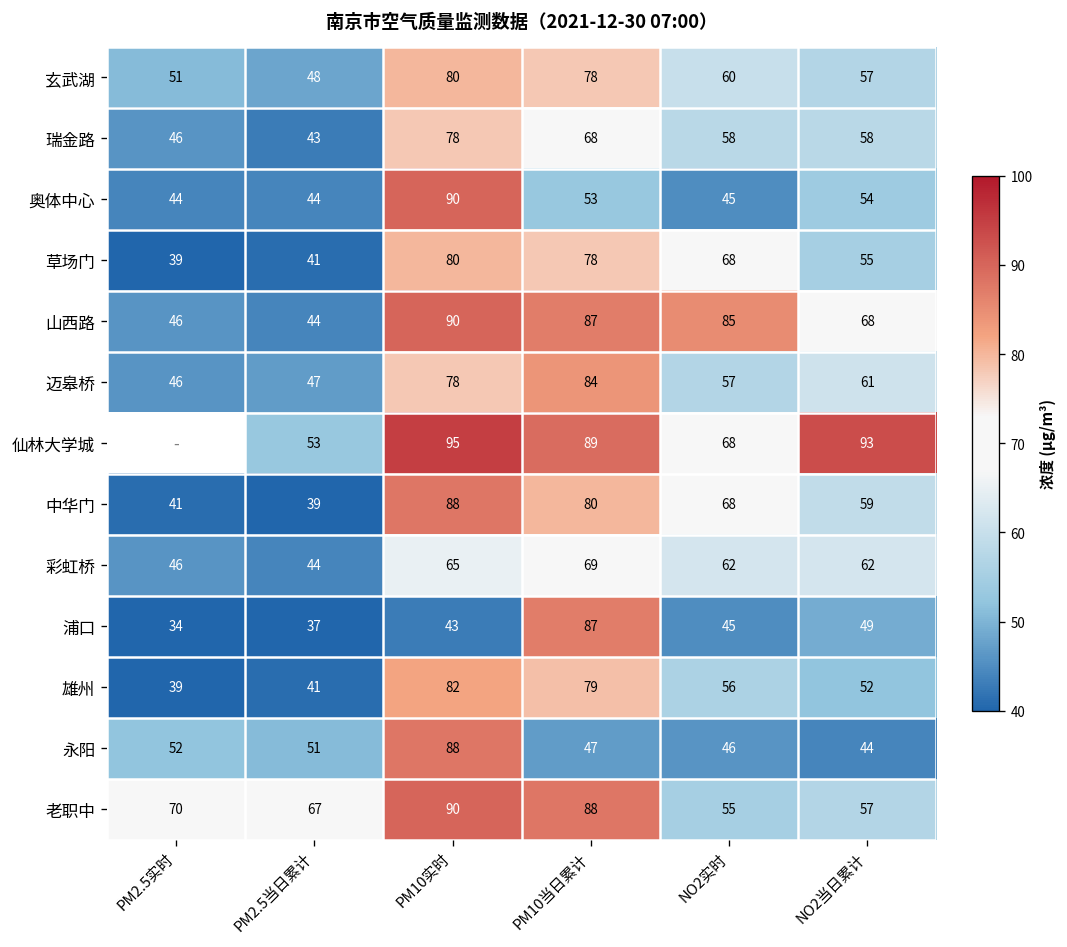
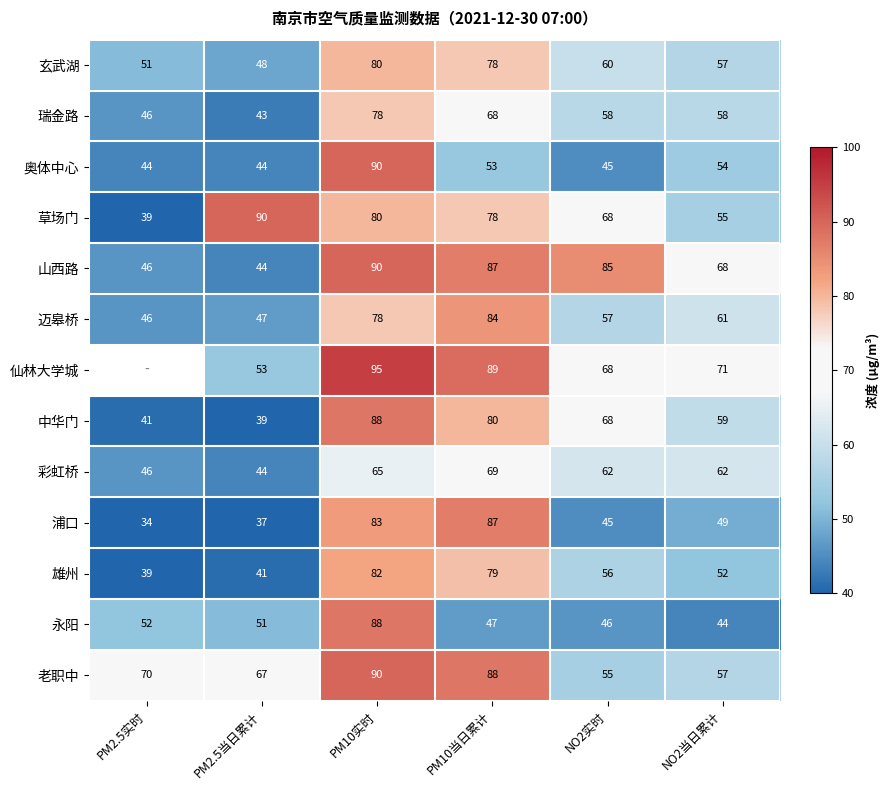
草场门, PM2.5当日累计: 41 -> 90
仙林大学城, NO2当日累计: 93 -> 71
浦口, PM10实时: 43 -> 83
